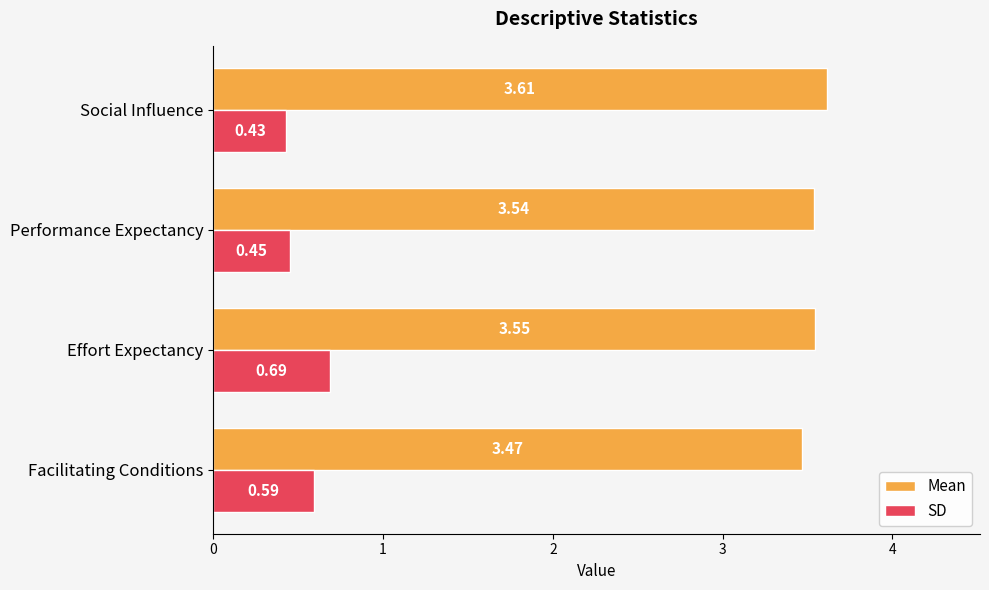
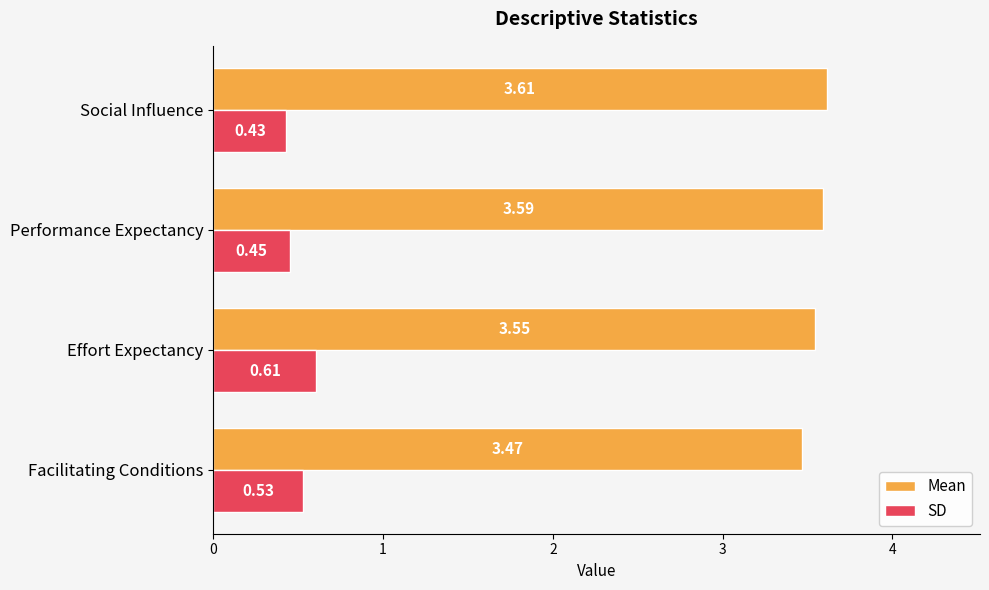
Mean, Performance Expectancy: 3.54 -> 3.59
SD, Effort Expectancy: 0.69 -> 0.61
SD, Facilitating Conditions: 0.59 -> 0.53
